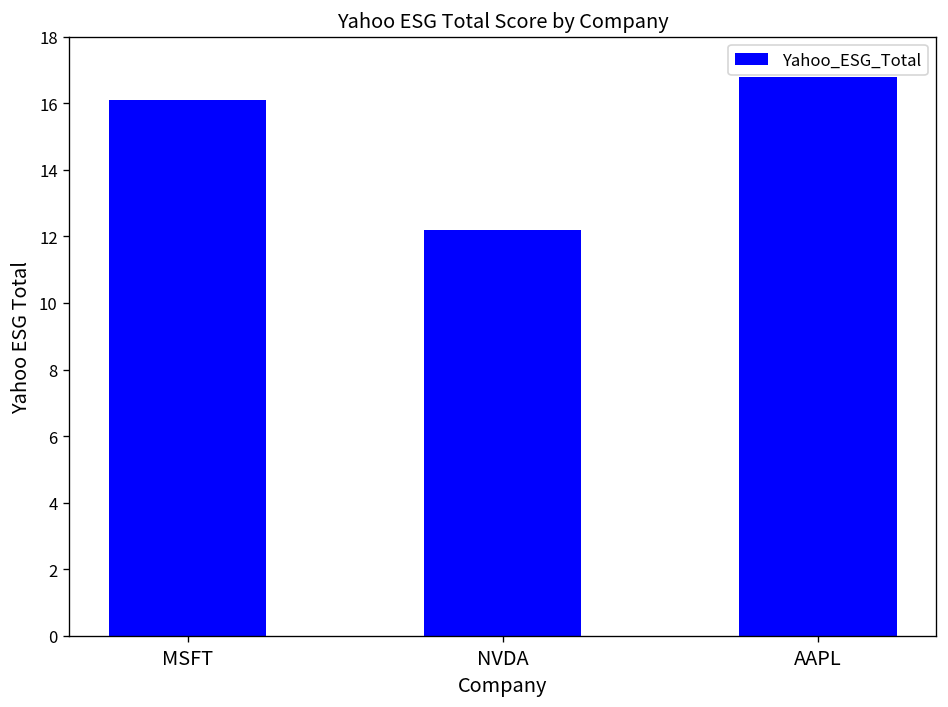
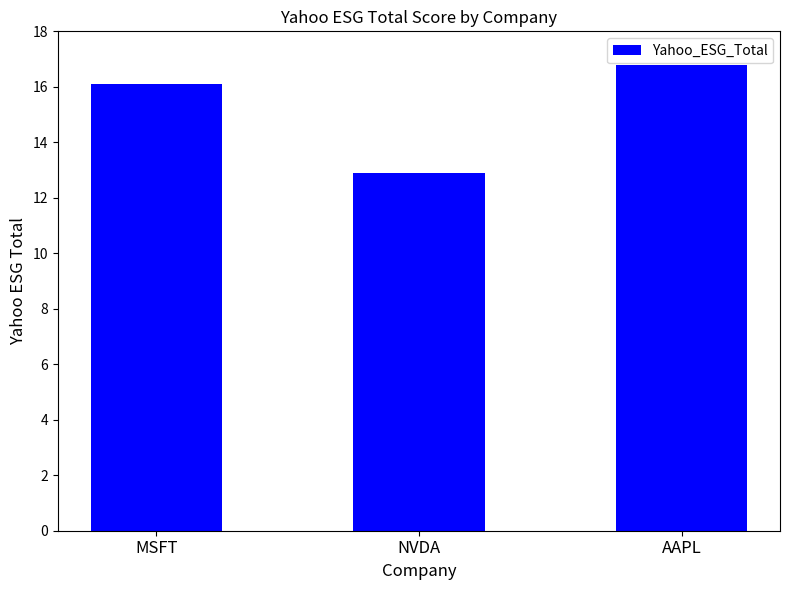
NVDA: 12.2 -> 12.9
